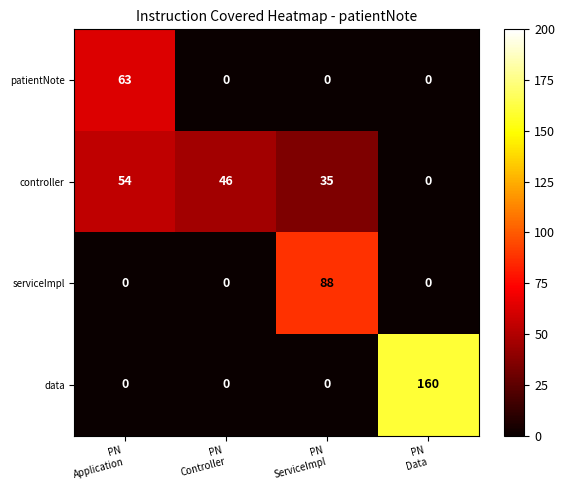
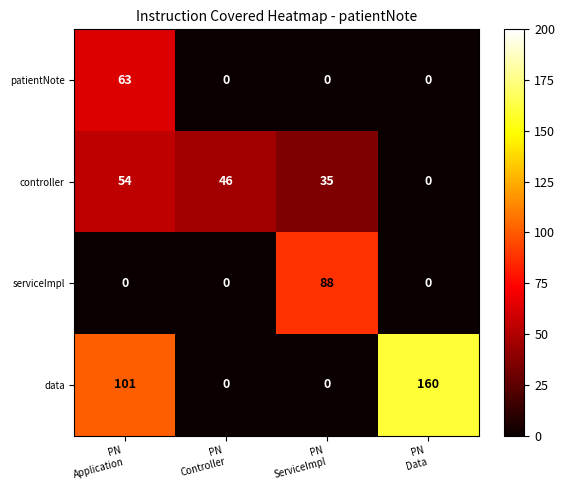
data, PN Application: 0 -> 101
